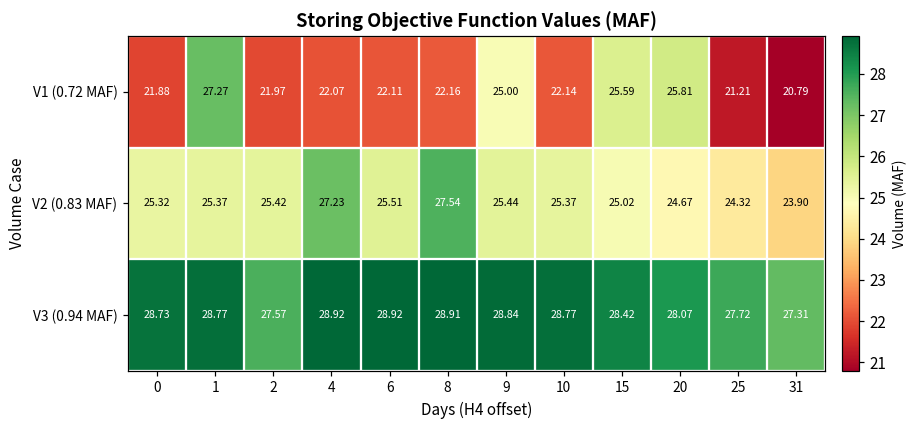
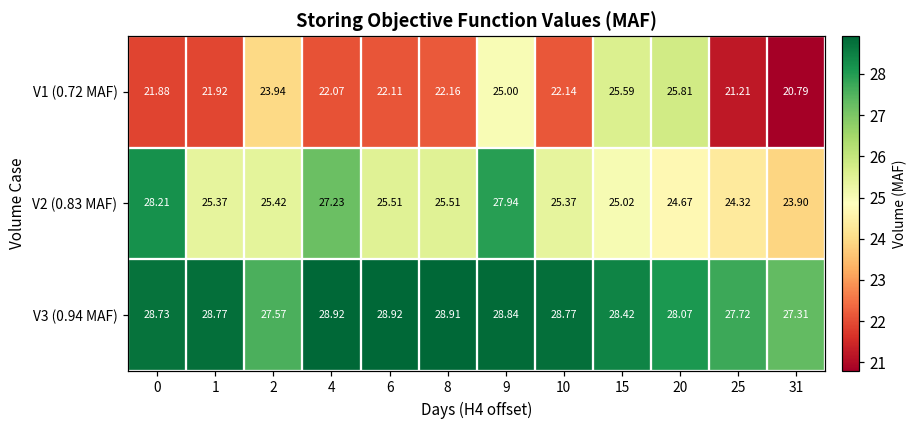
V1 (0.72 MAF), 1: 27.27 -> 21.92
V1 (0.72 MAF), 2: 21.97 -> 23.94
V2 (0.83 MAF), 0: 25.32 -> 28.21
V2 (0.83 MAF), 8: 27.54 -> 25.51
V2 (0.83 MAF), 9: 25.44 -> 27.94
